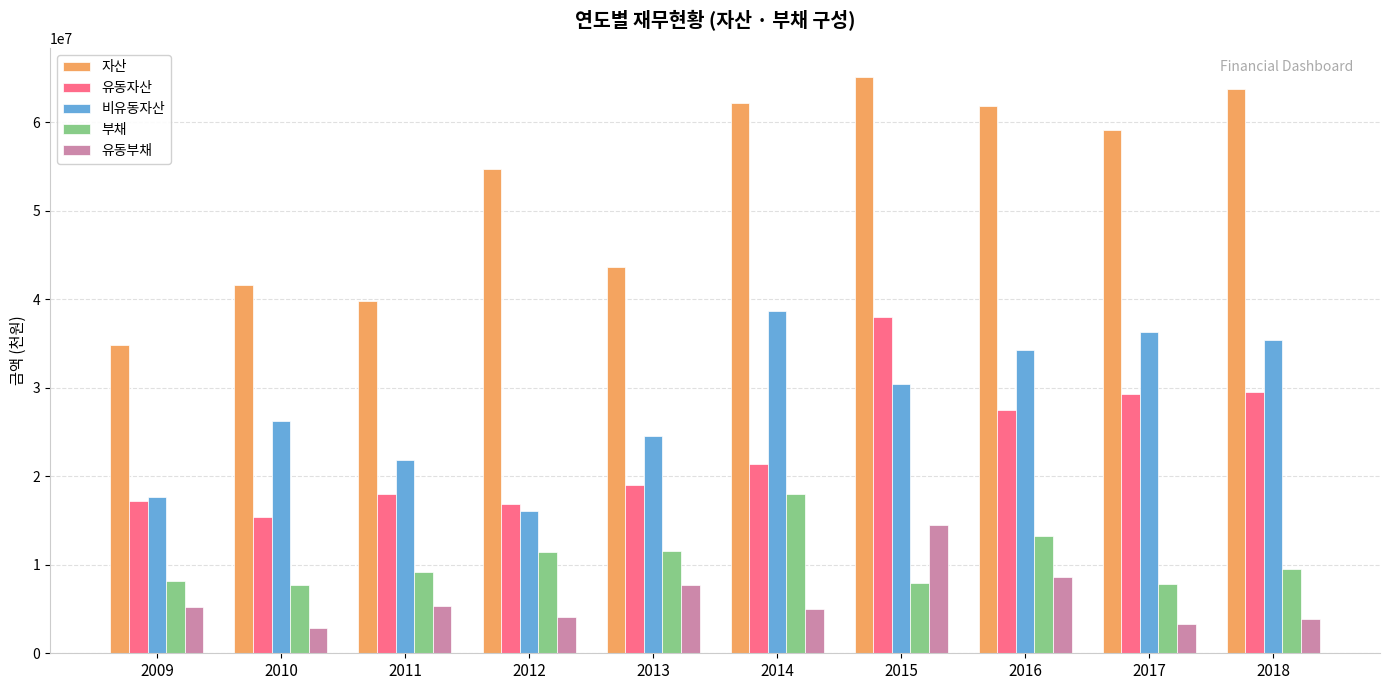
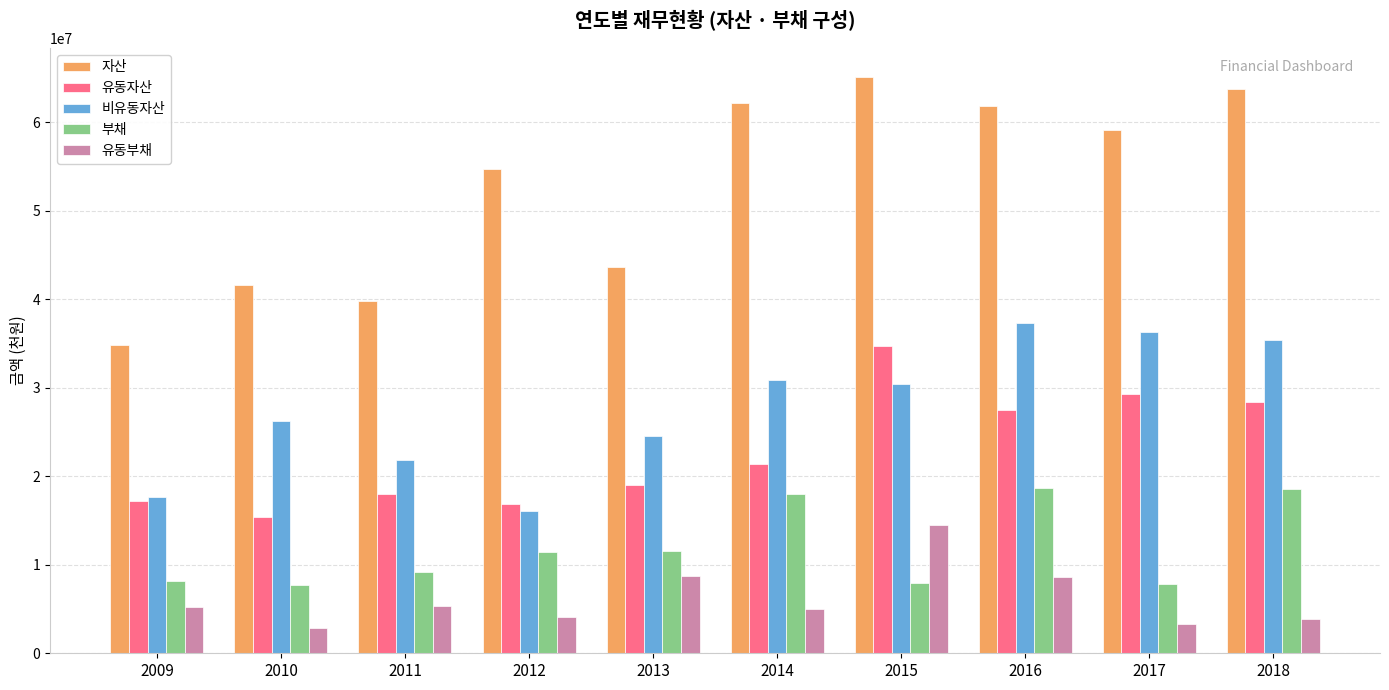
유동부채, 2013: 8000000 -> 9000000
비유동자산, 2014: 39000000 -> 31000000
유동자산, 2015: 38000000 -> 35000000
비유동자산, 2016: 34000000 -> 37000000
부채, 2016: 13000000 -> 19000000
유동자산, 2018: 30000000 -> 28000000
부채, 2018: 10000000 -> 19000000
